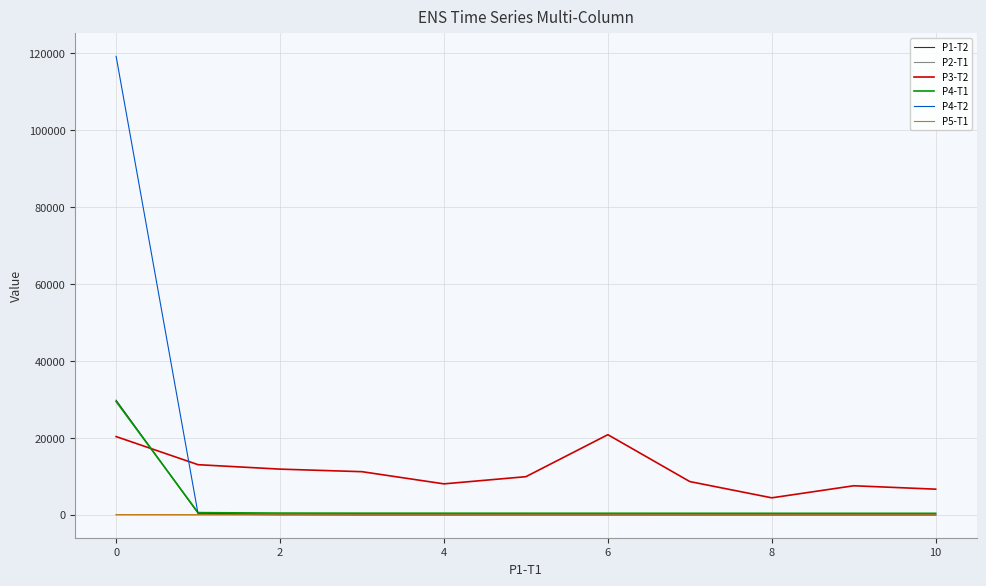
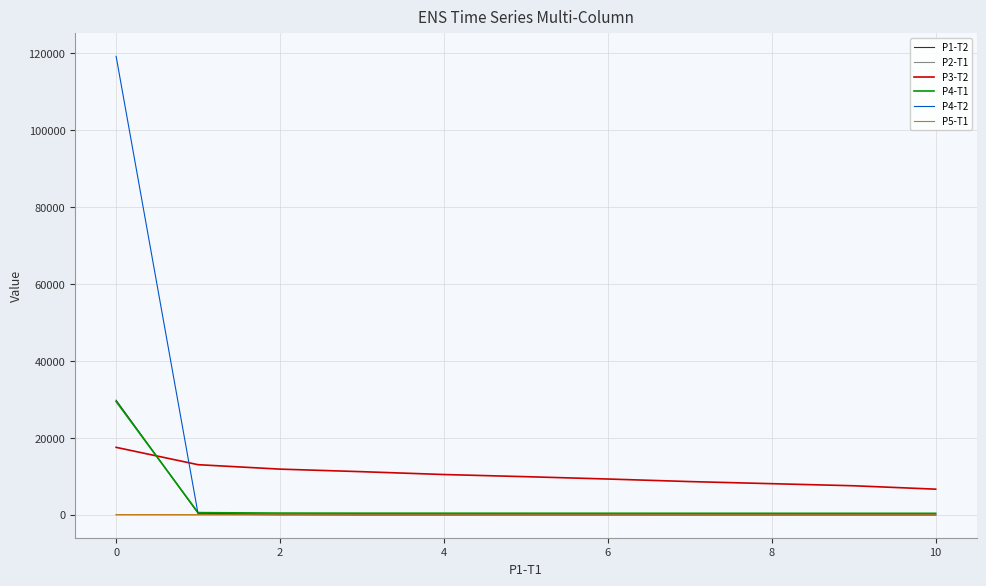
P3-T2, 0: 20000 -> 18000
P3-T2, 4: 8000 -> 10000
P3-T2, 6: 21000 -> 9000
P3-T2, 8: 4000 -> 8000
